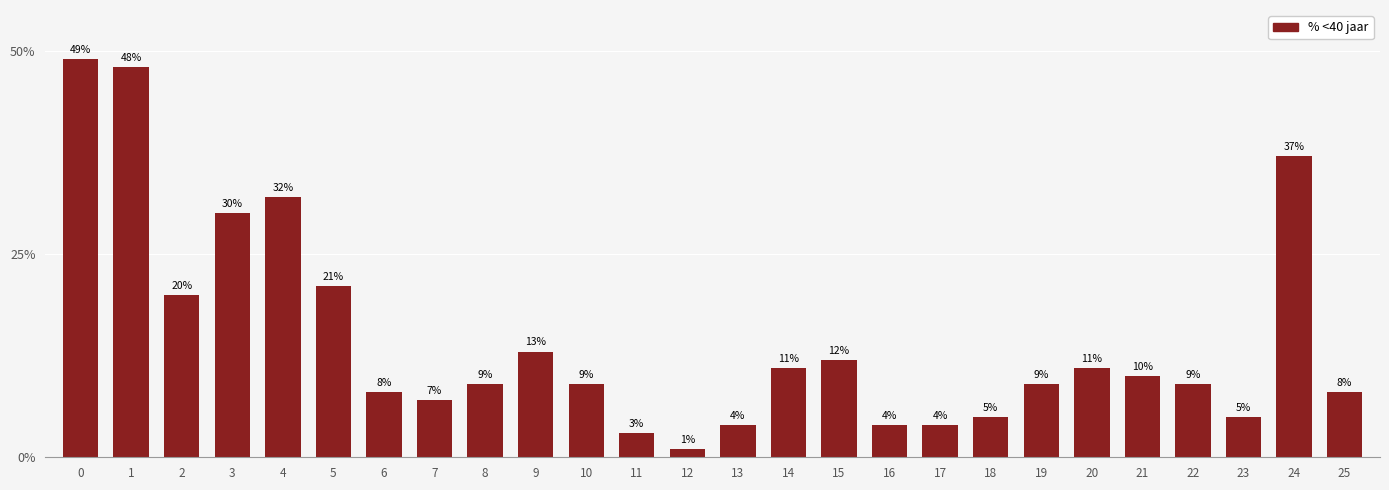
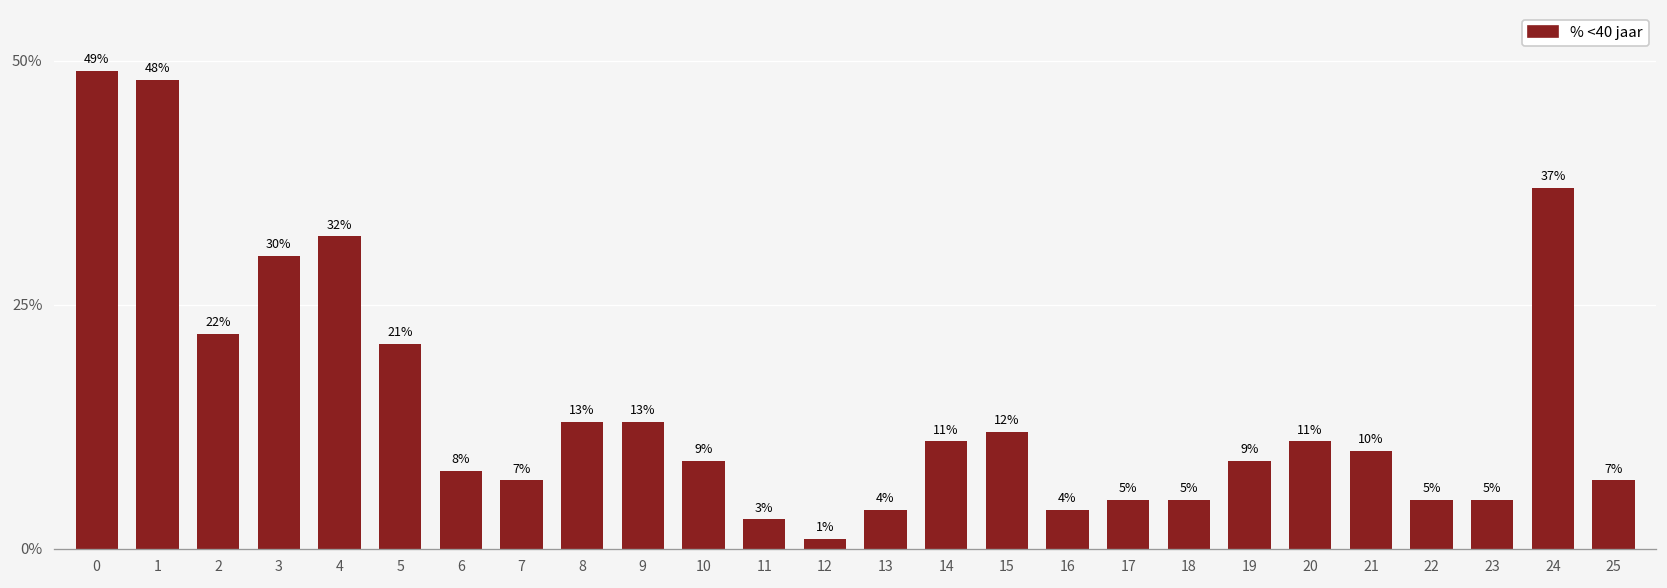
2: 20% -> 22%
8: 9% -> 13%
17: 4% -> 5%
22: 9% -> 5%
25: 8% -> 7%
